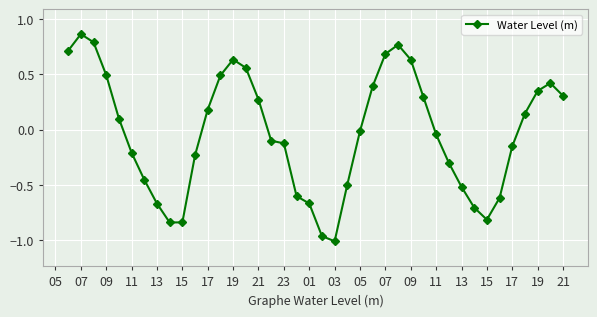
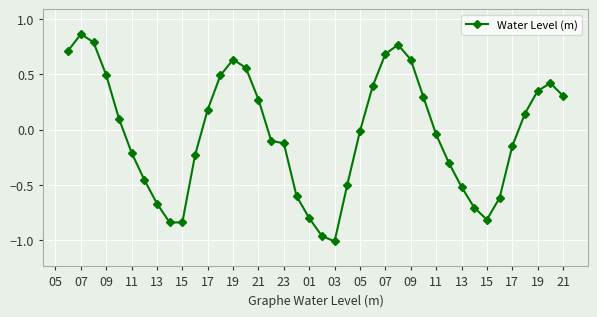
01: -0.67 -> -0.80
